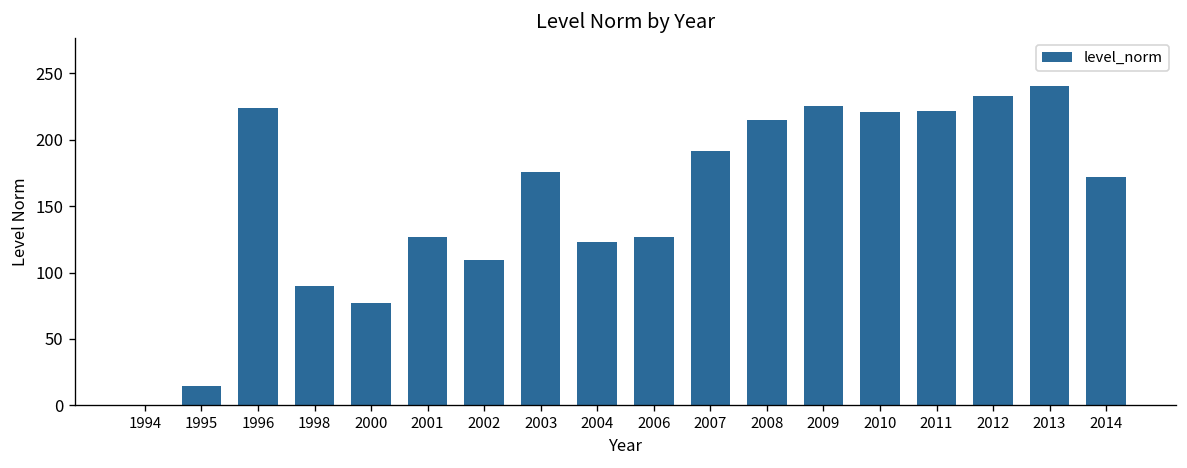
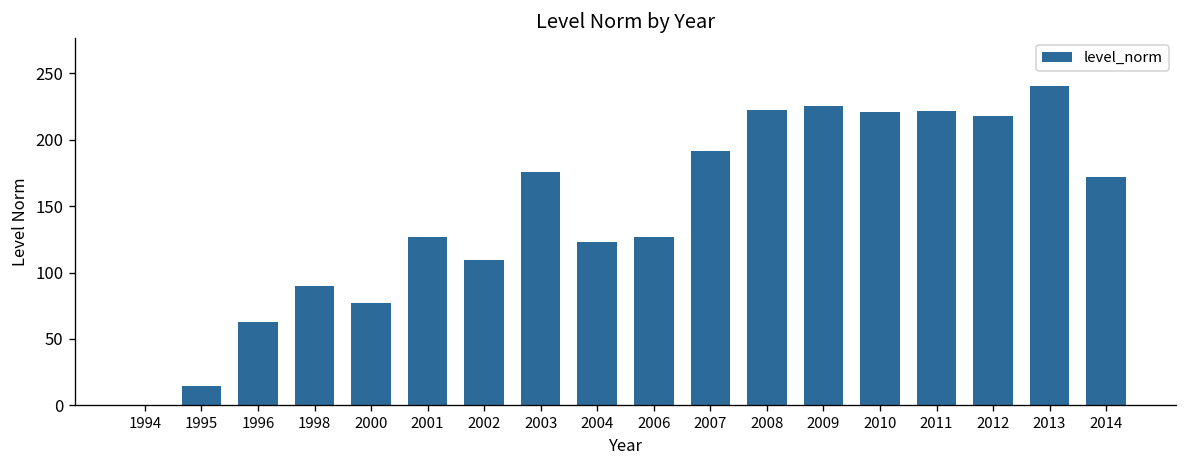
1996: 224 -> 63
2008: 215 -> 223
2012: 233 -> 218
